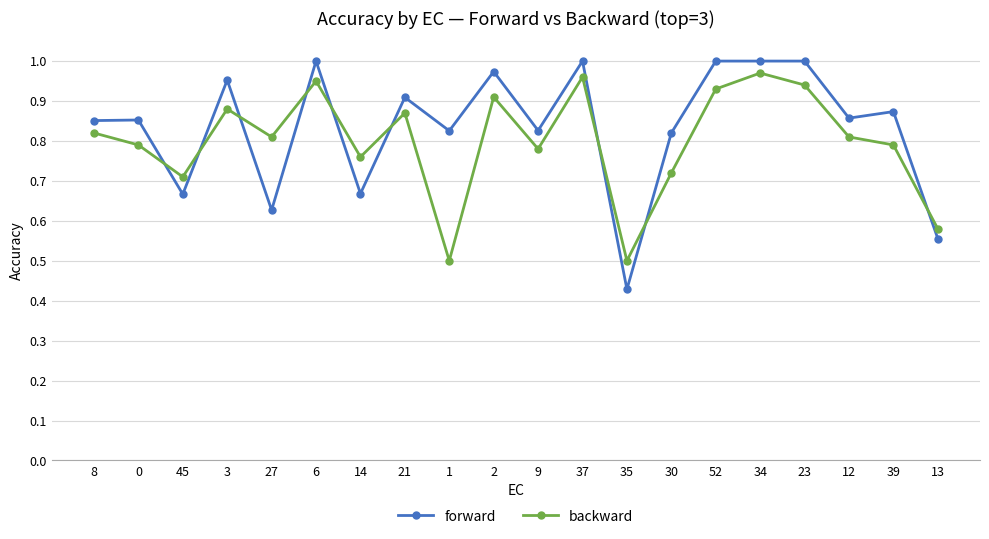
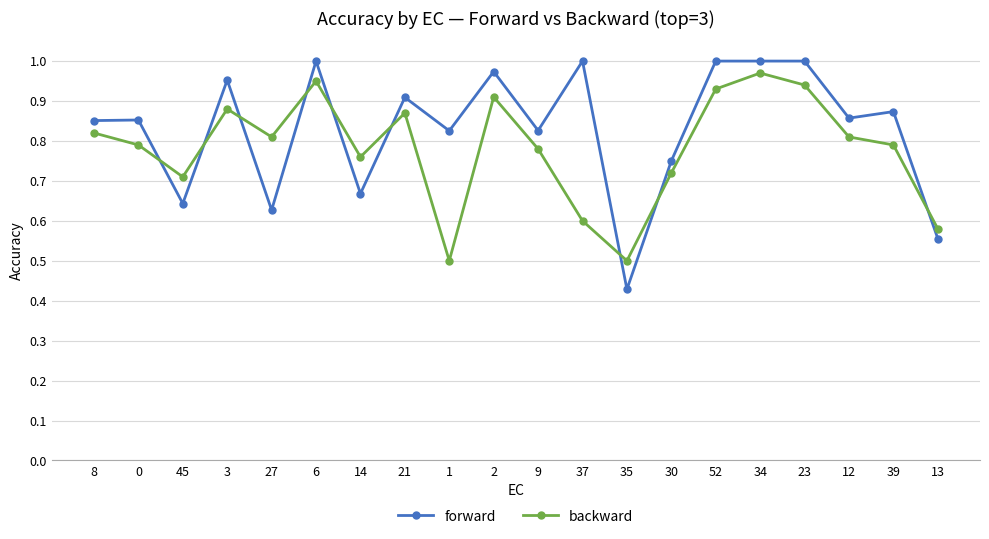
forward, 45: 0.67 -> 0.64
backward, 37: 0.96 -> 0.60
forward, 30: 0.82 -> 0.75
